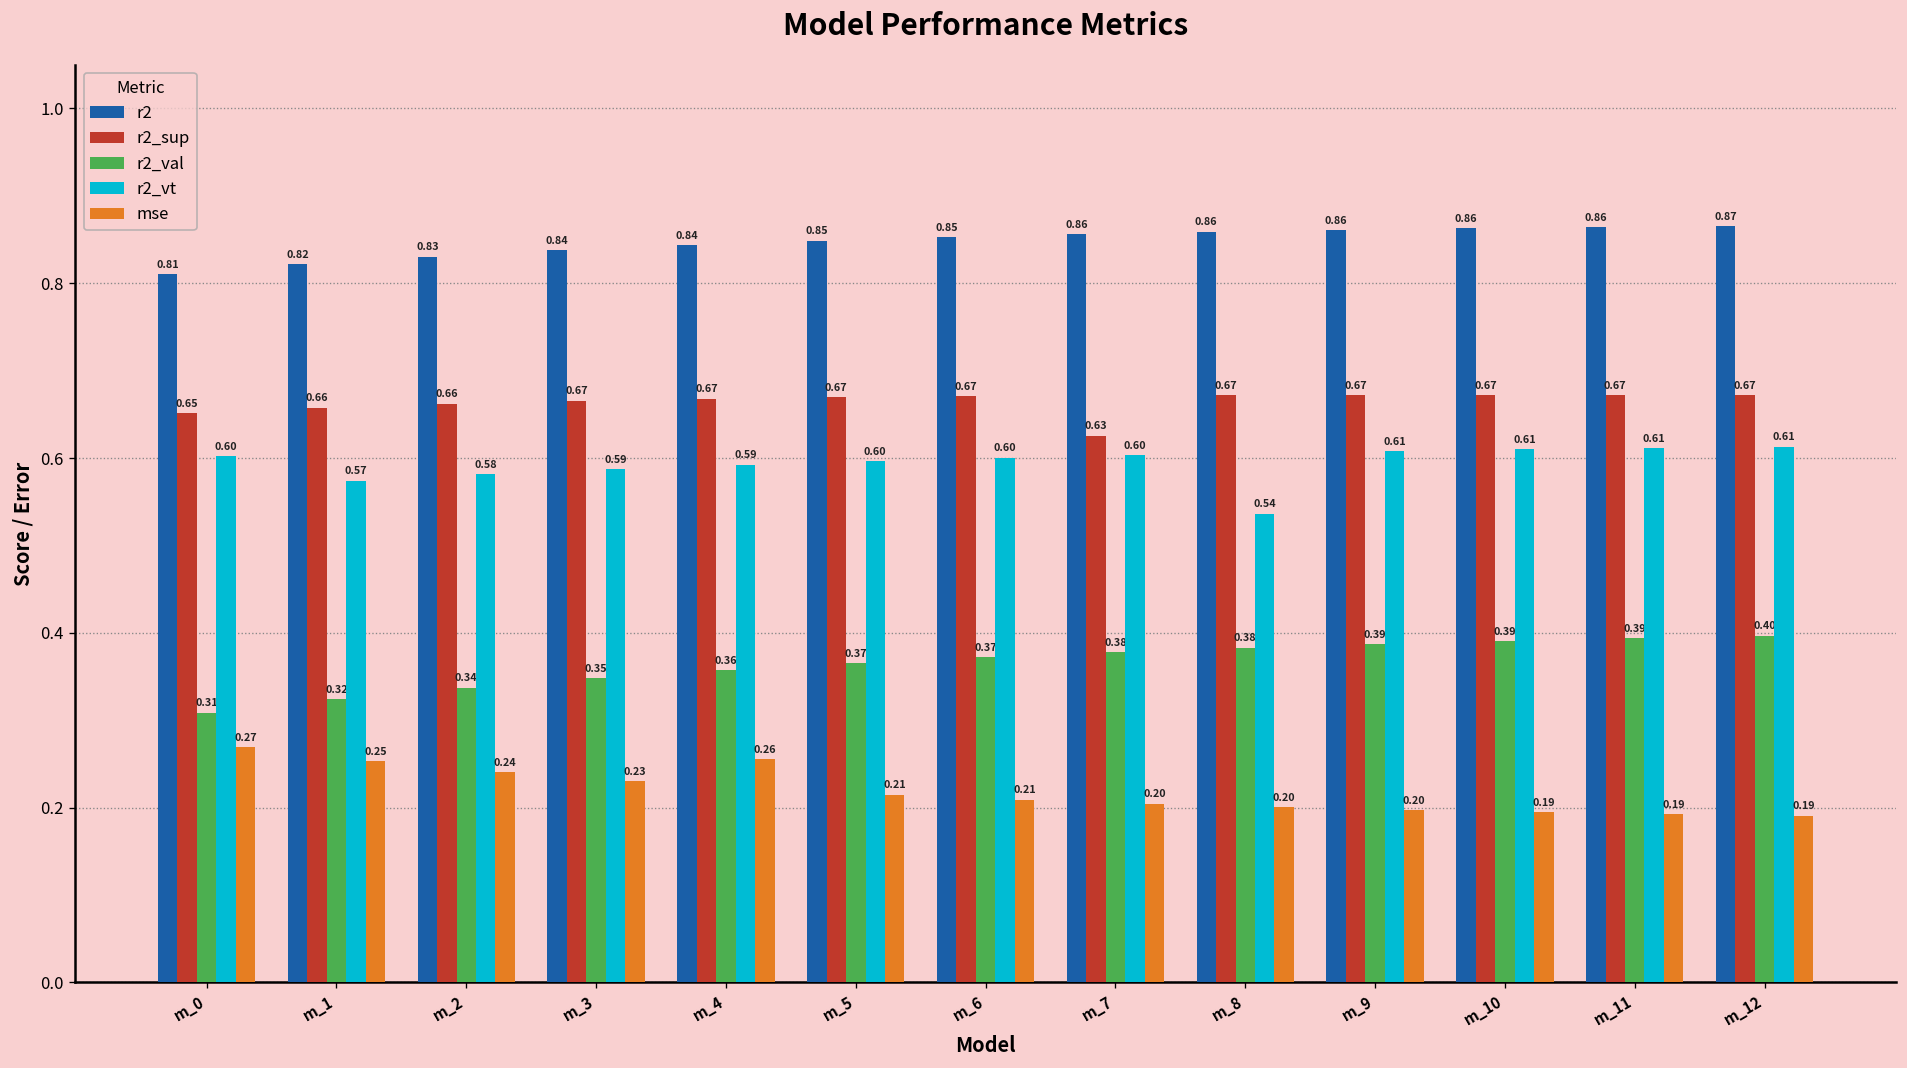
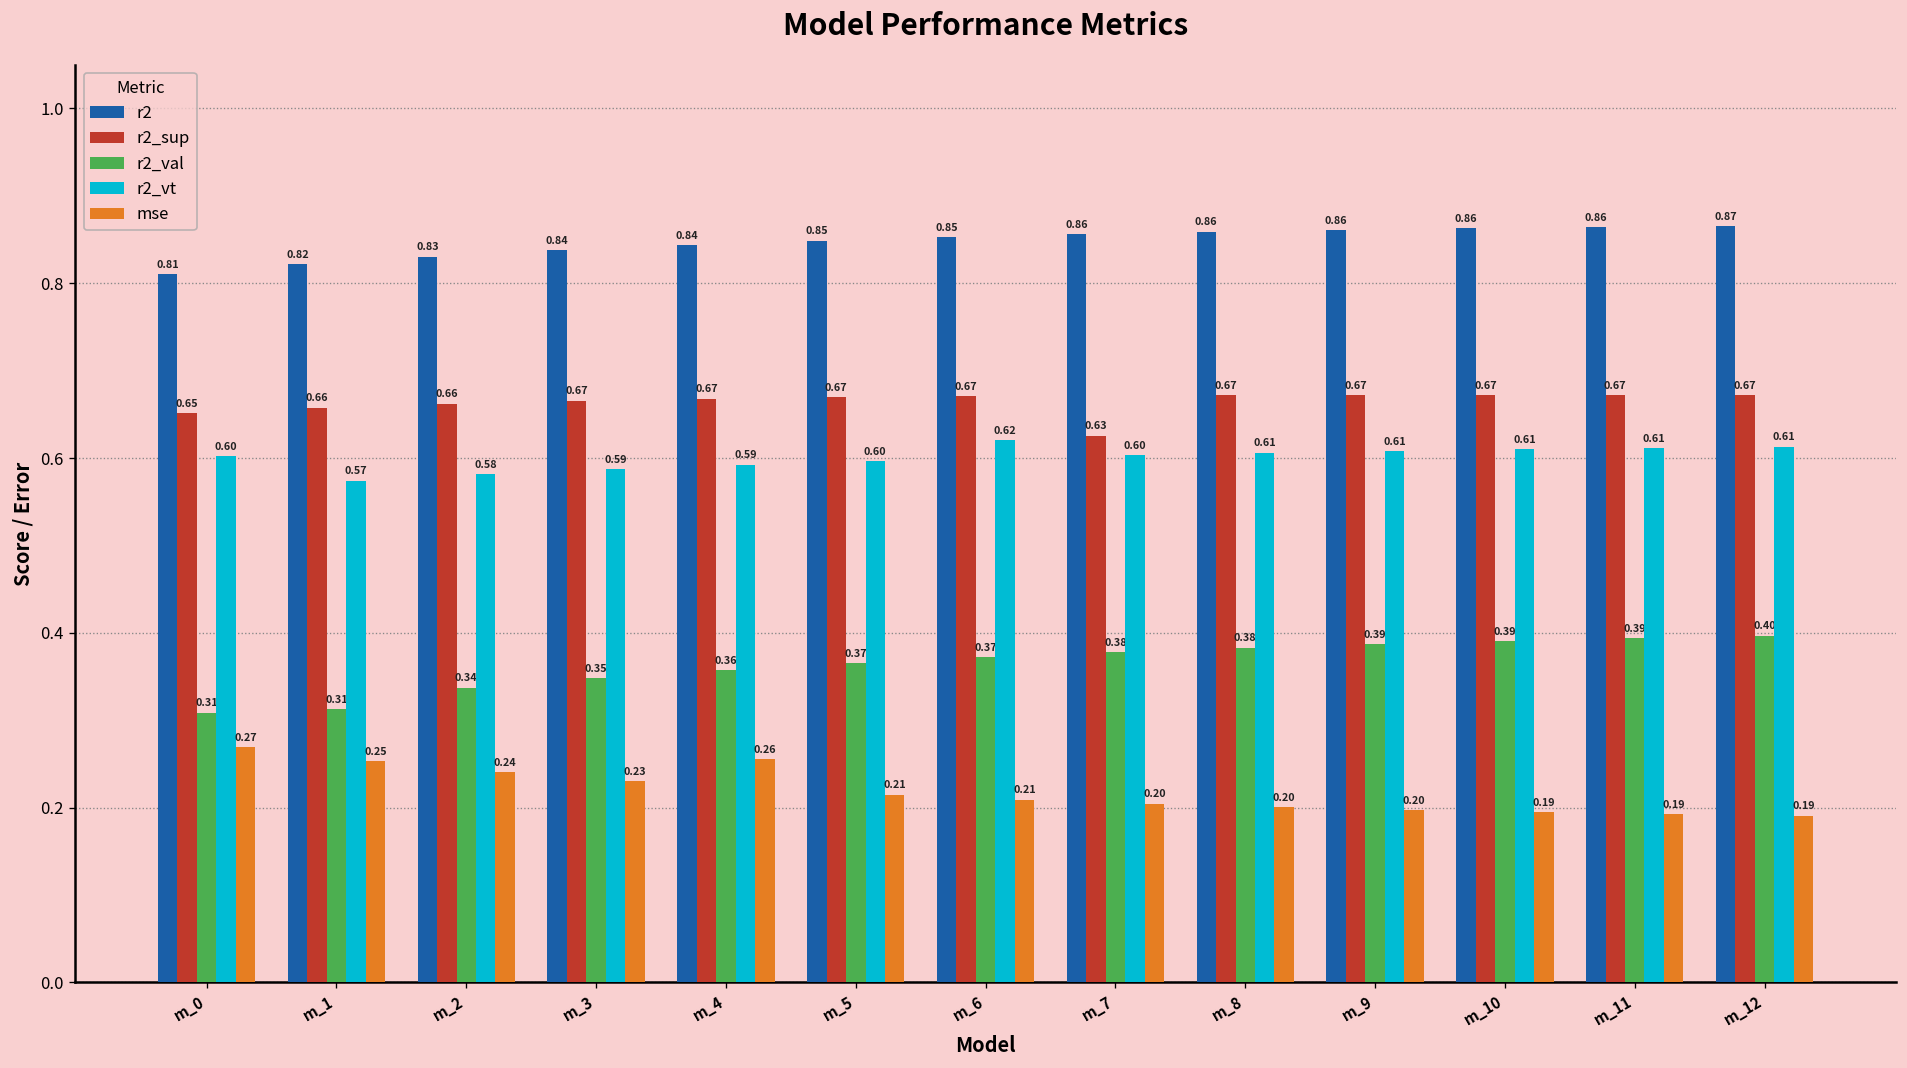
r2_val, m_1: 0.32 -> 0.31
r2_vt, m_6: 0.60 -> 0.62
r2_vt, m_8: 0.54 -> 0.61
